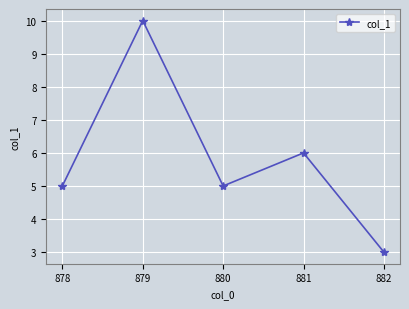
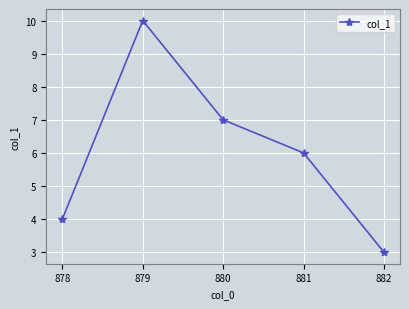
878: 5 -> 4
880: 5 -> 7
